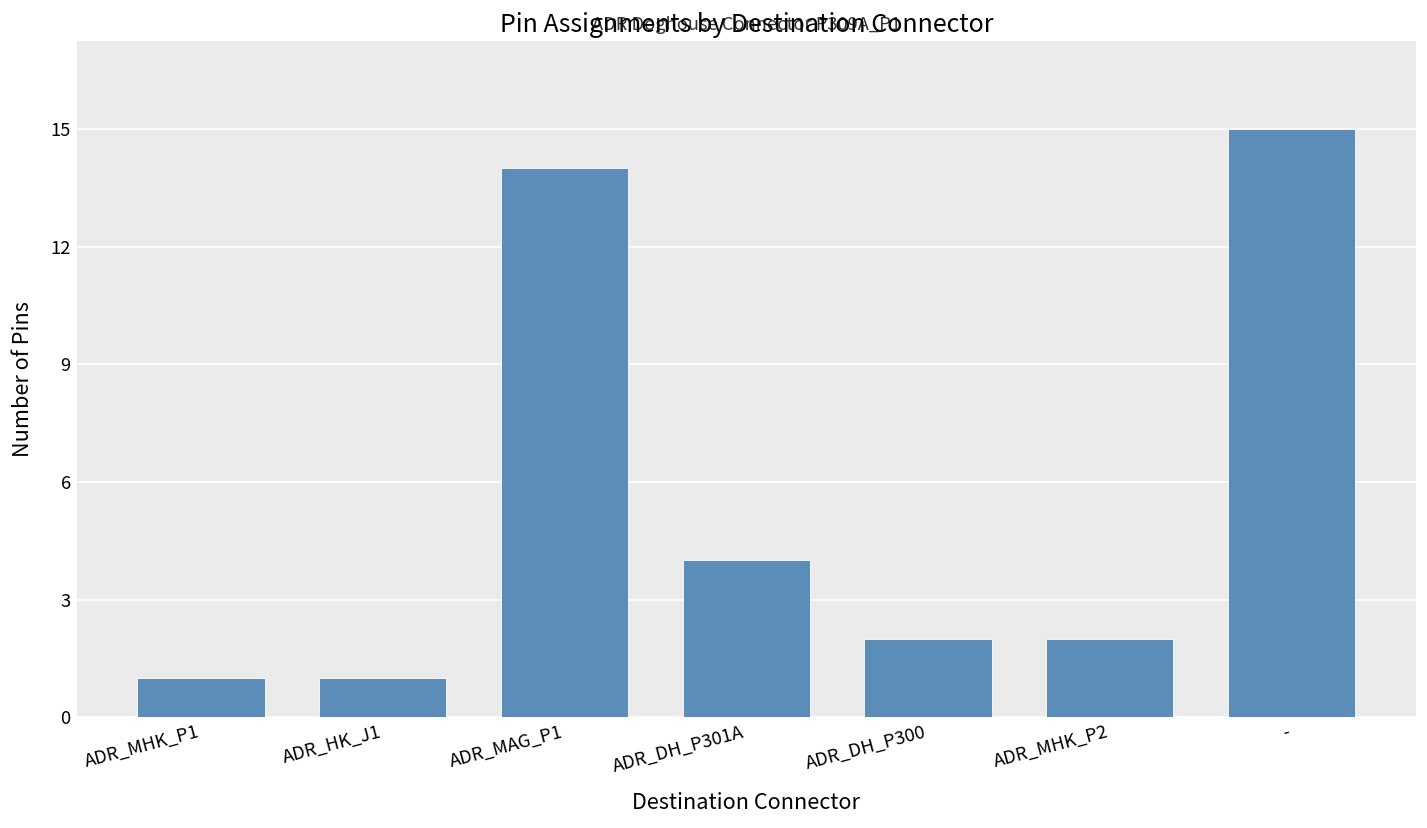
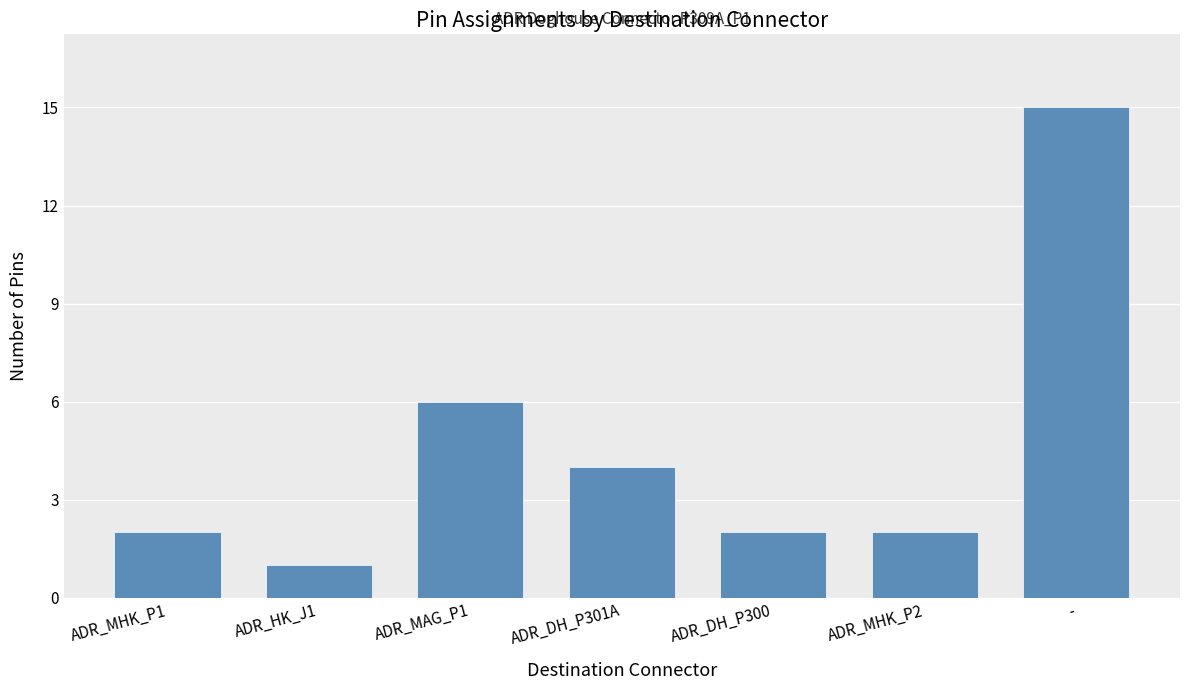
ADR_MHK_P1: 1 -> 2
ADR_MAG_P1: 14 -> 6
